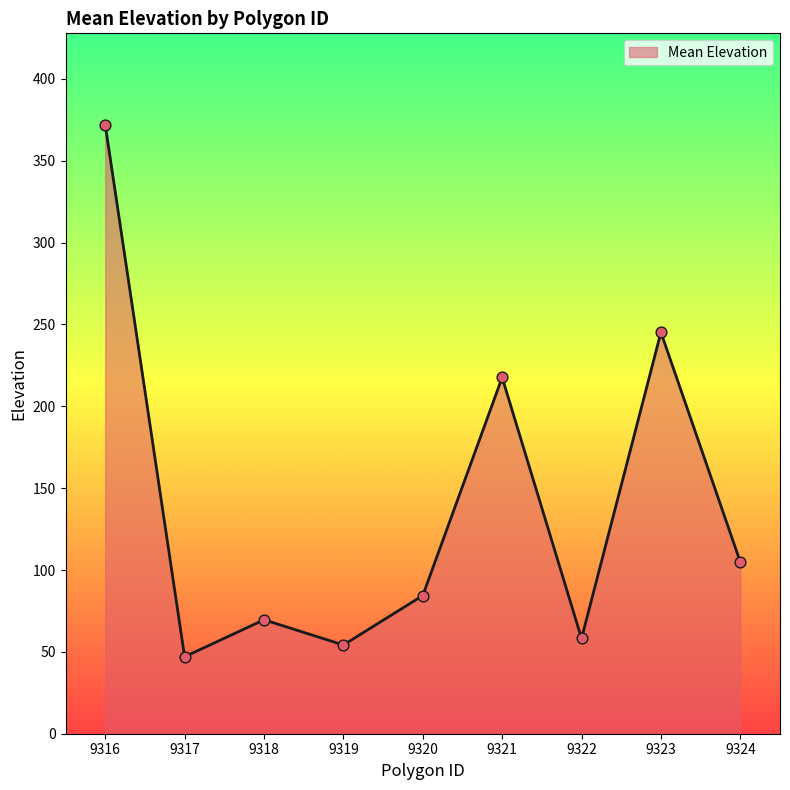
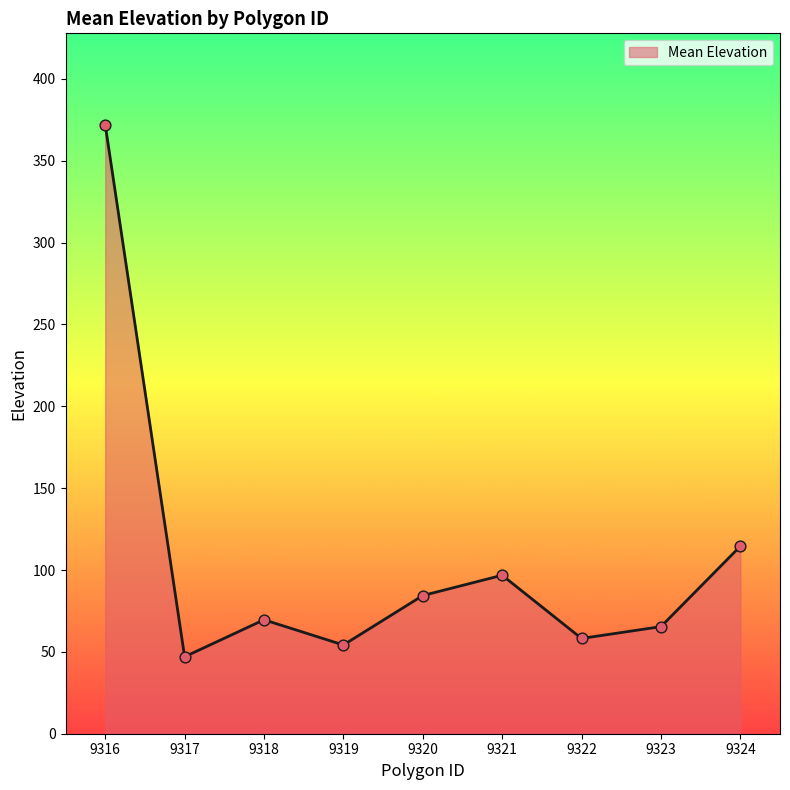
9321: 218 -> 97
9323: 245 -> 65
9324: 105 -> 115
